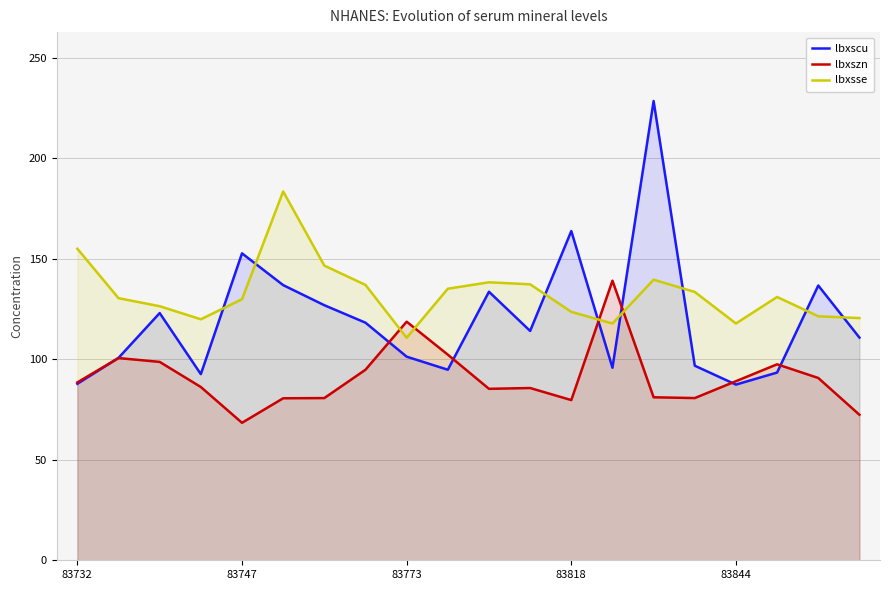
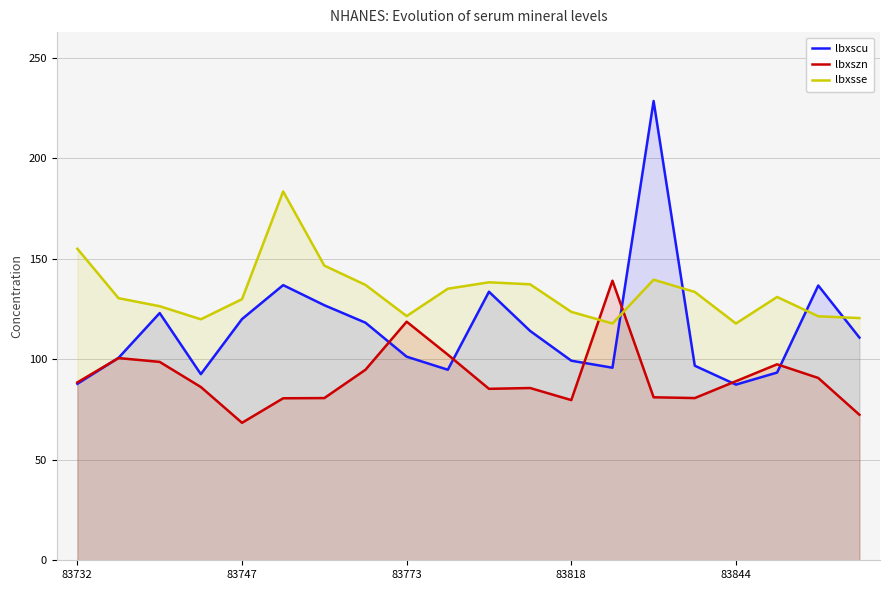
lbxscu, 83747: 153 -> 120
lbxsse, 83773: 111 -> 122
lbxscu, 83818: 164 -> 99
